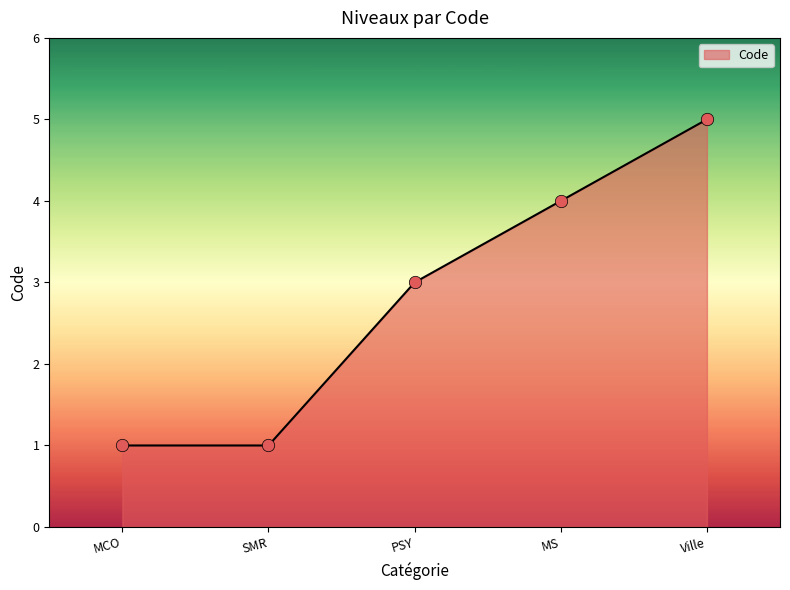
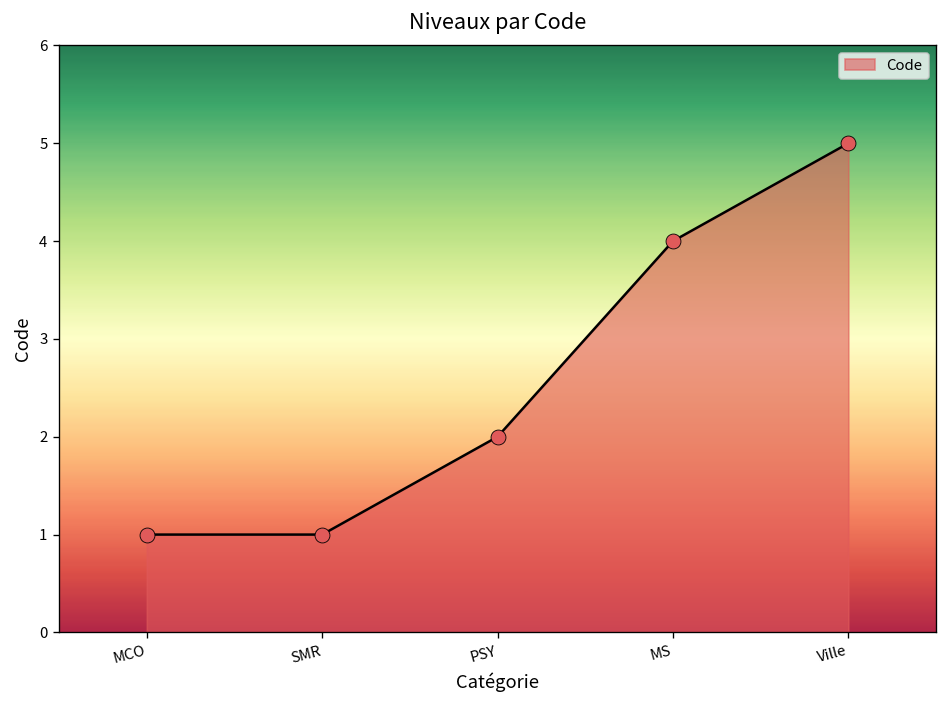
PSY: 3 -> 2
